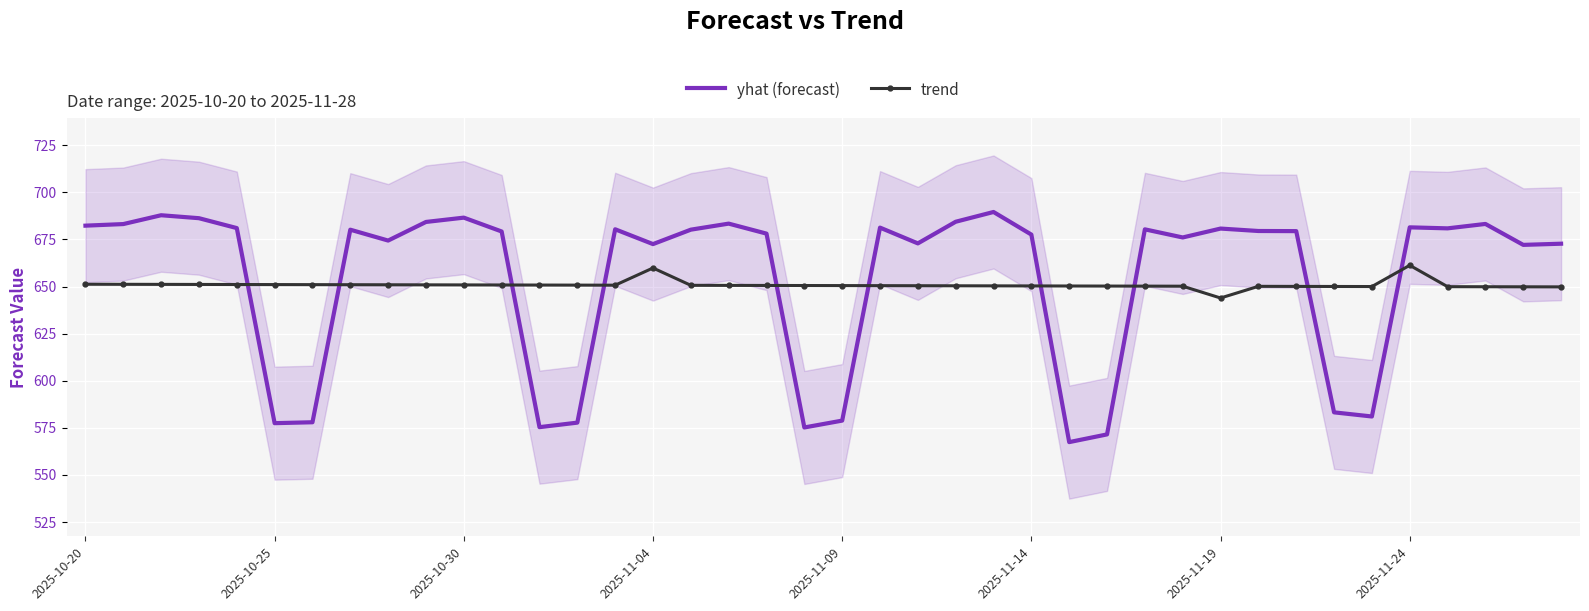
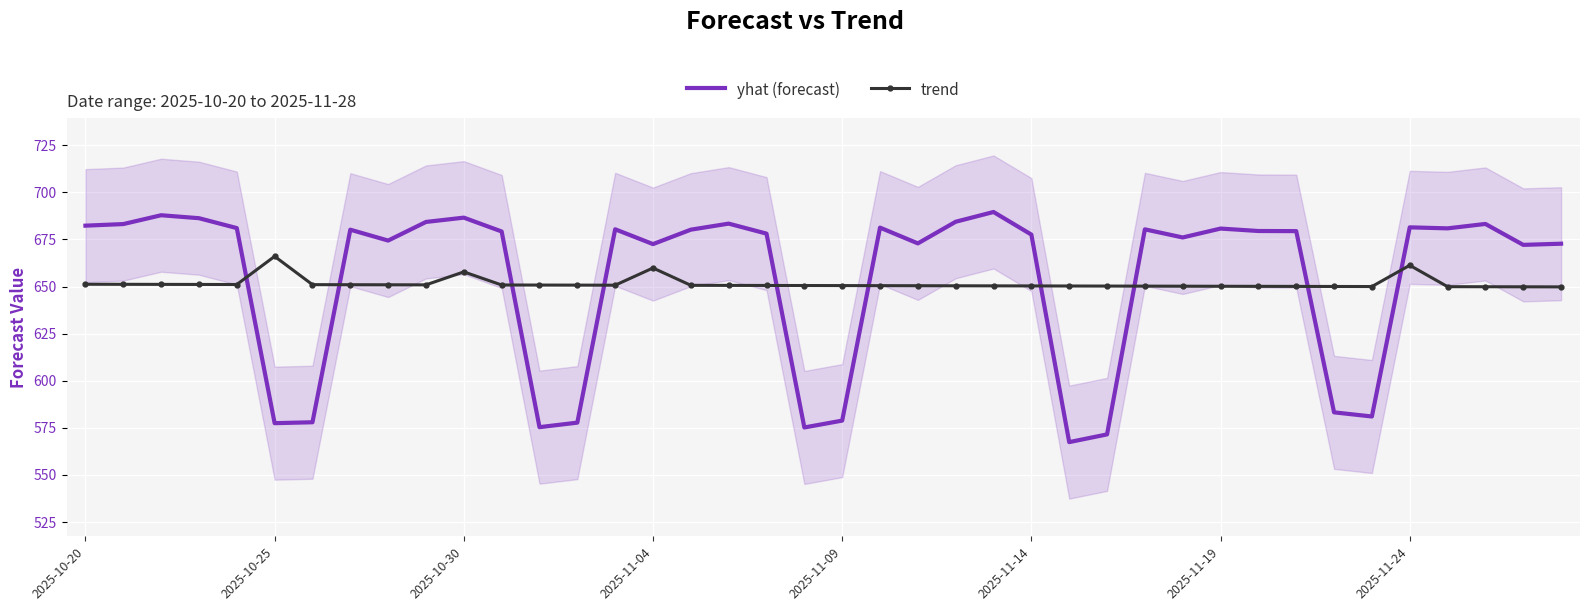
trend, 2025-10-25: 651 -> 666
trend, 2025-10-30: 651 -> 658
trend, 2025-11-19: 644 -> 650
